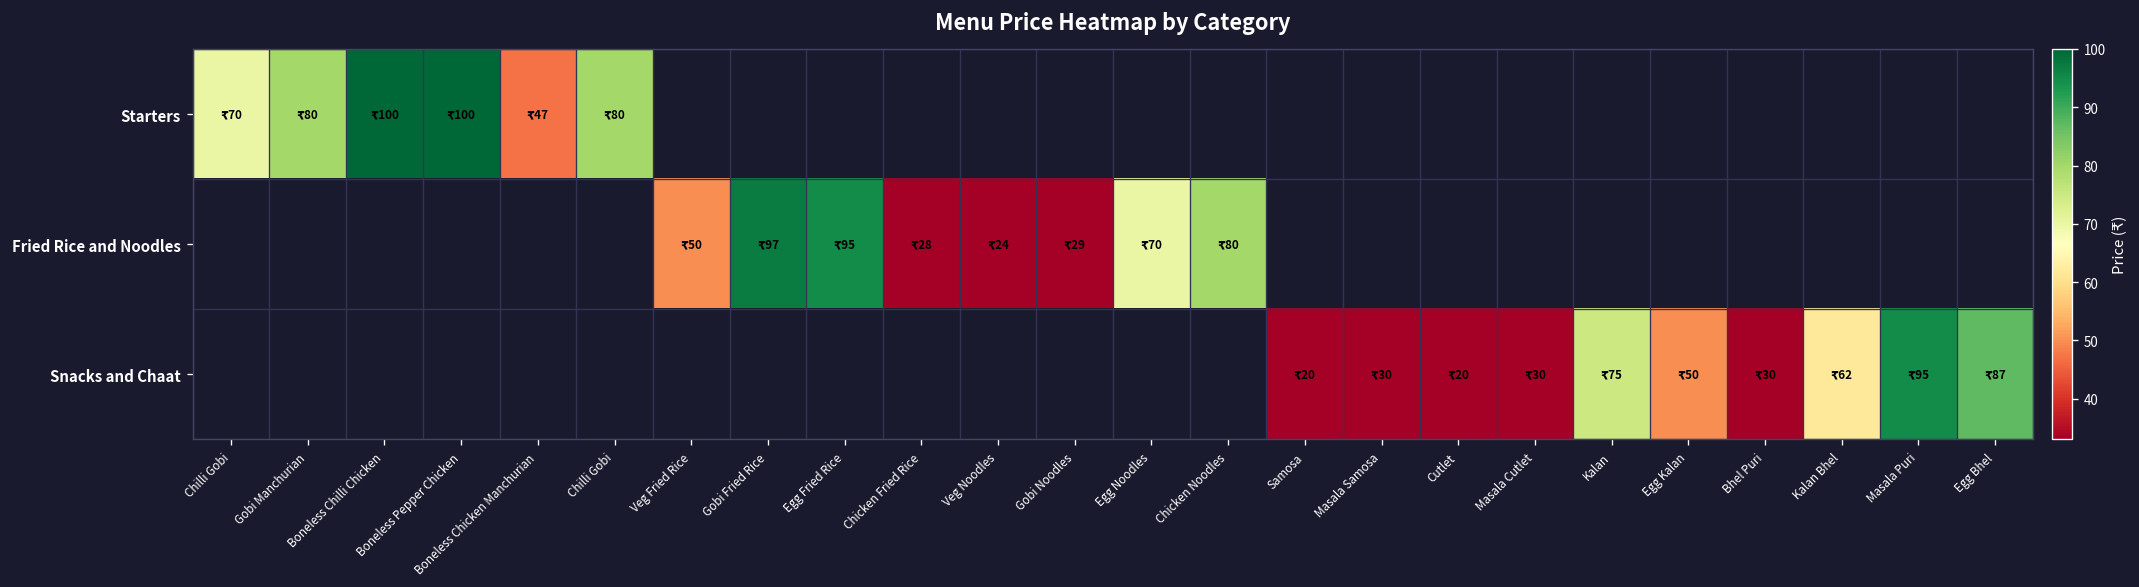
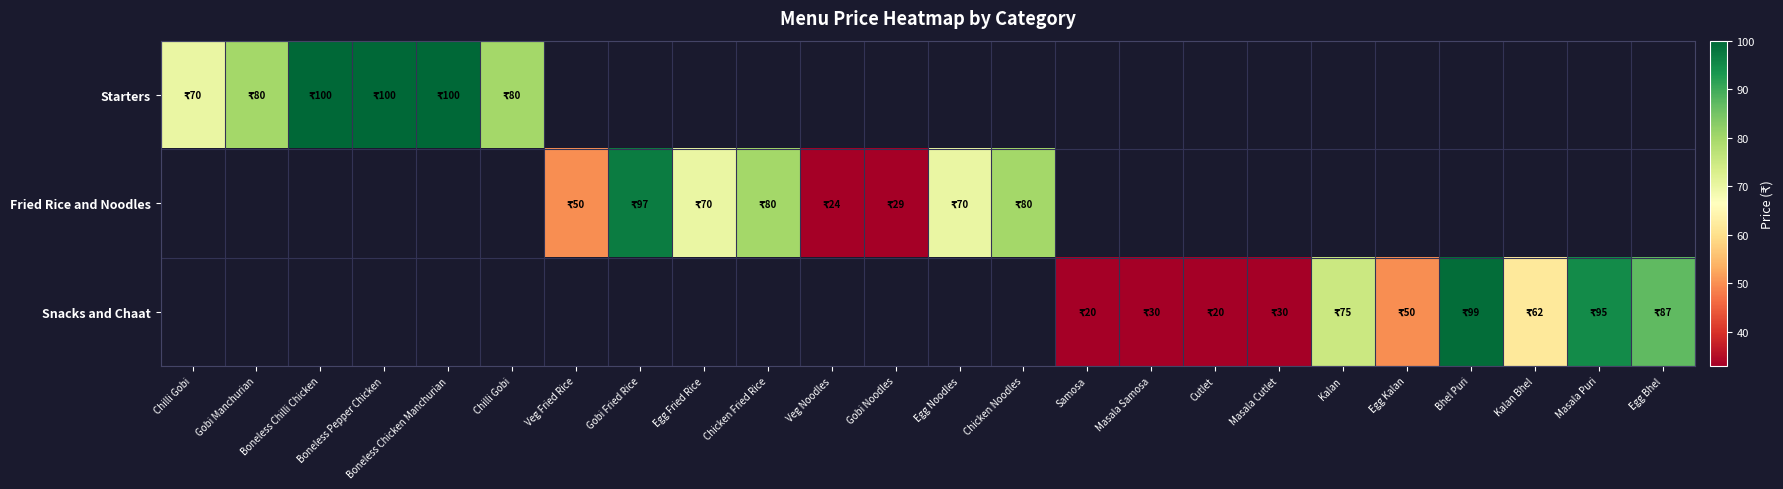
Starters, Boneless Chicken Manchurian: 47 -> 100
Fried Rice and Noodles, Egg Fried Rice: 95 -> 70
Fried Rice and Noodles, Chicken Fried Rice: 28 -> 80
Snacks and Chaat, Bhel Puri: 30 -> 99
